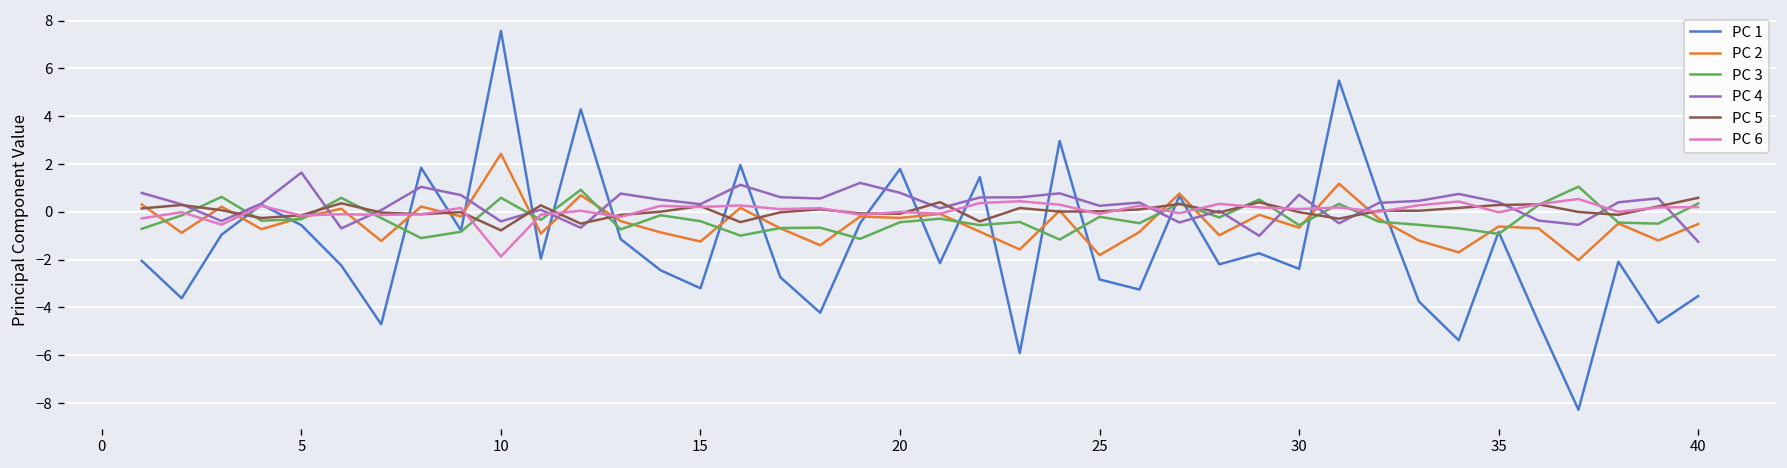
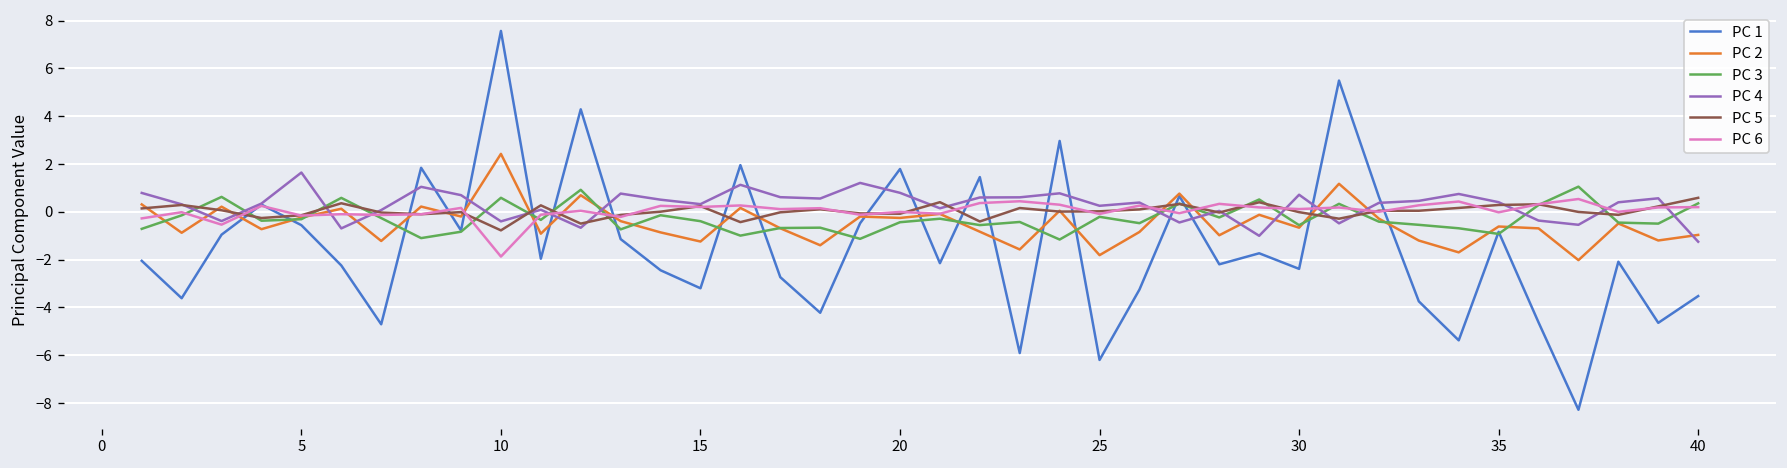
PC 1, 25: -2.8 -> -6.2
PC 2, 40: -0.5 -> -1.0
